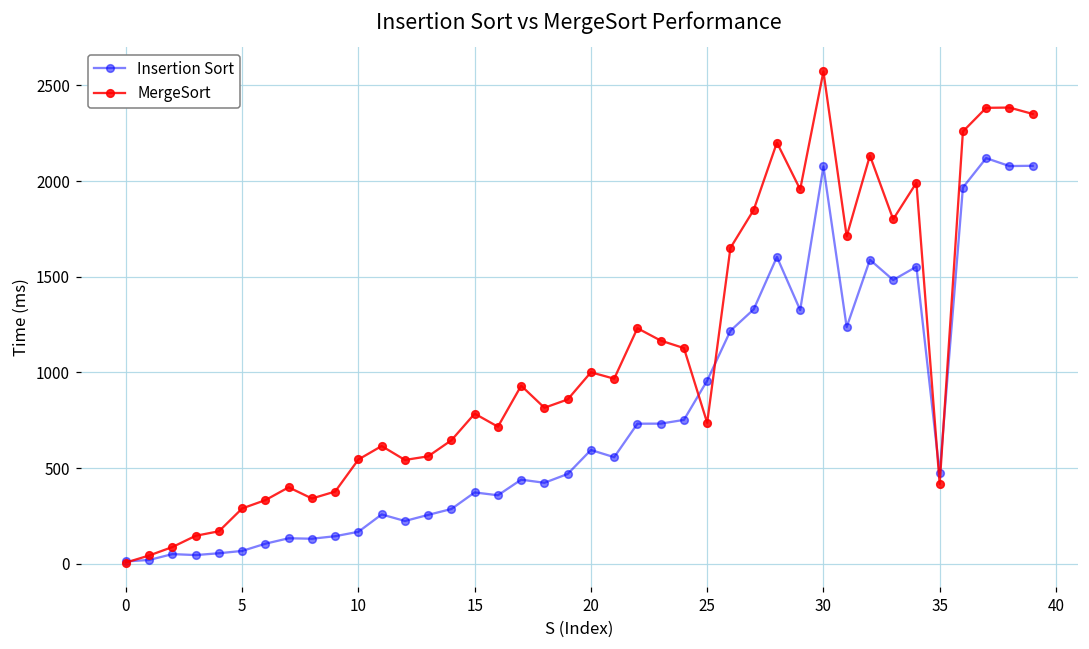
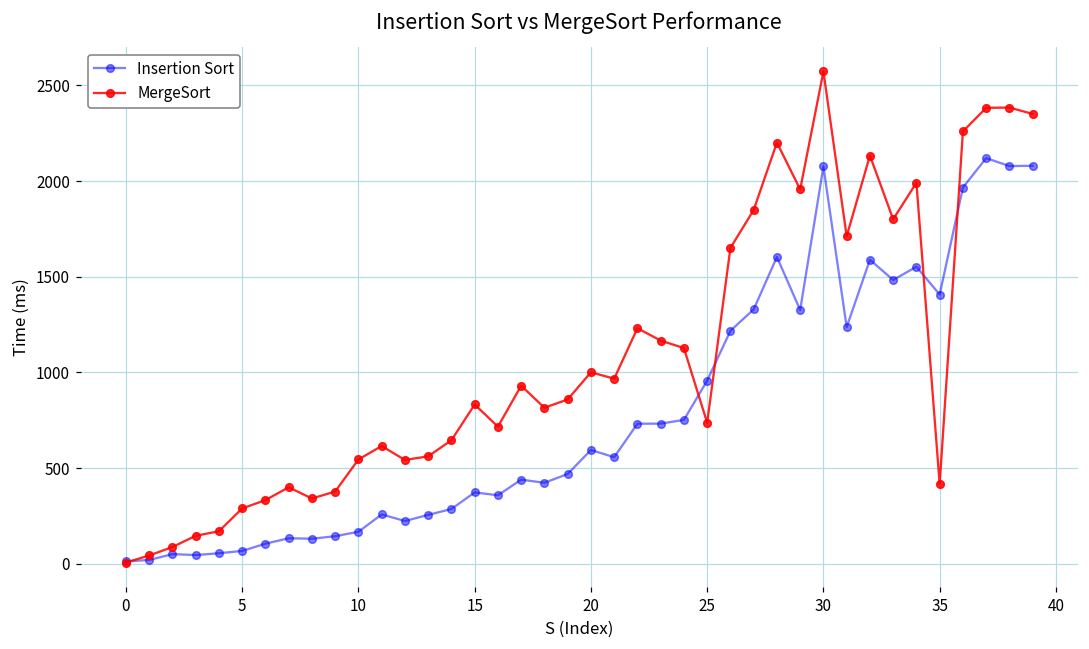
MergeSort, 15: 780 -> 830
Insertion Sort, 35: 470 -> 1410
